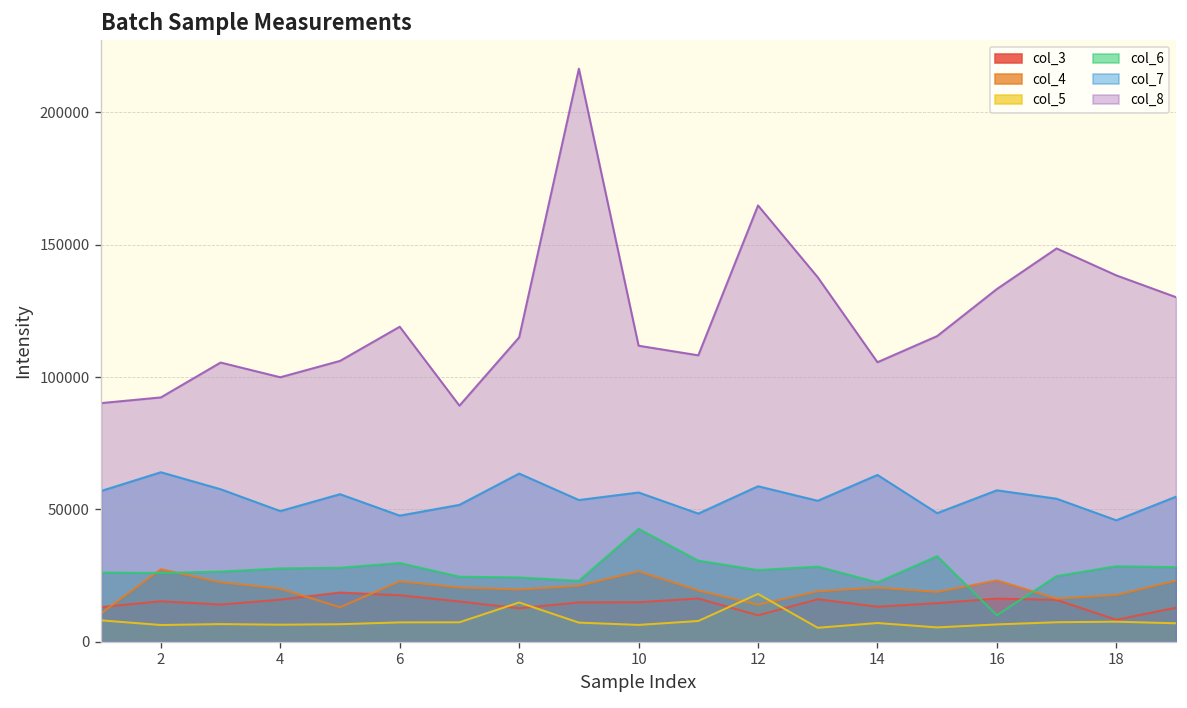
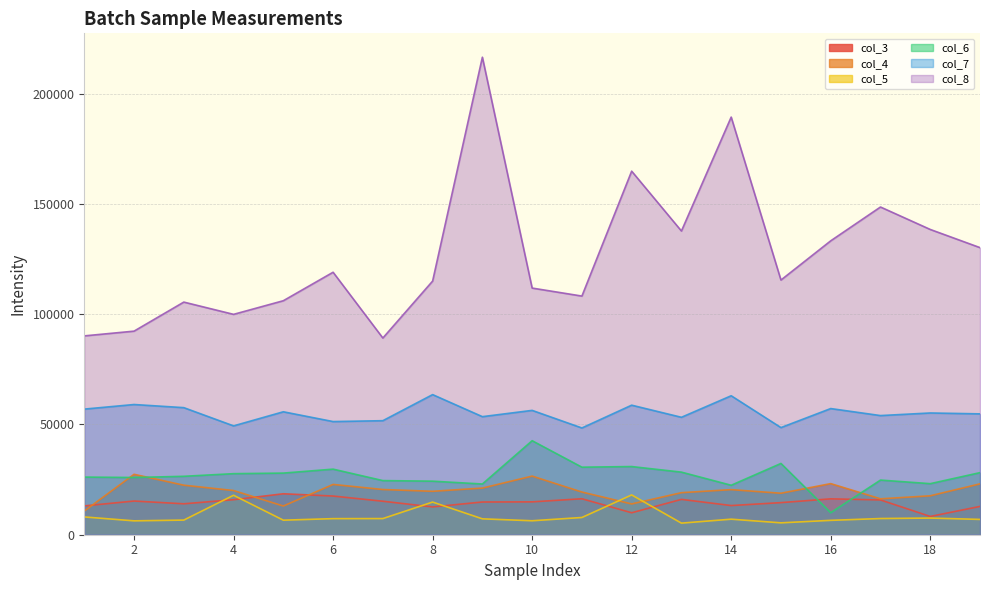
col_7, 2: 64000 -> 59000
col_5, 4: 6000 -> 18000
col_7, 6: 48000 -> 51000
col_6, 12: 27000 -> 31000
col_8, 14: 106000 -> 189000
col_6, 18: 29000 -> 23000
col_7, 18: 46000 -> 55000
